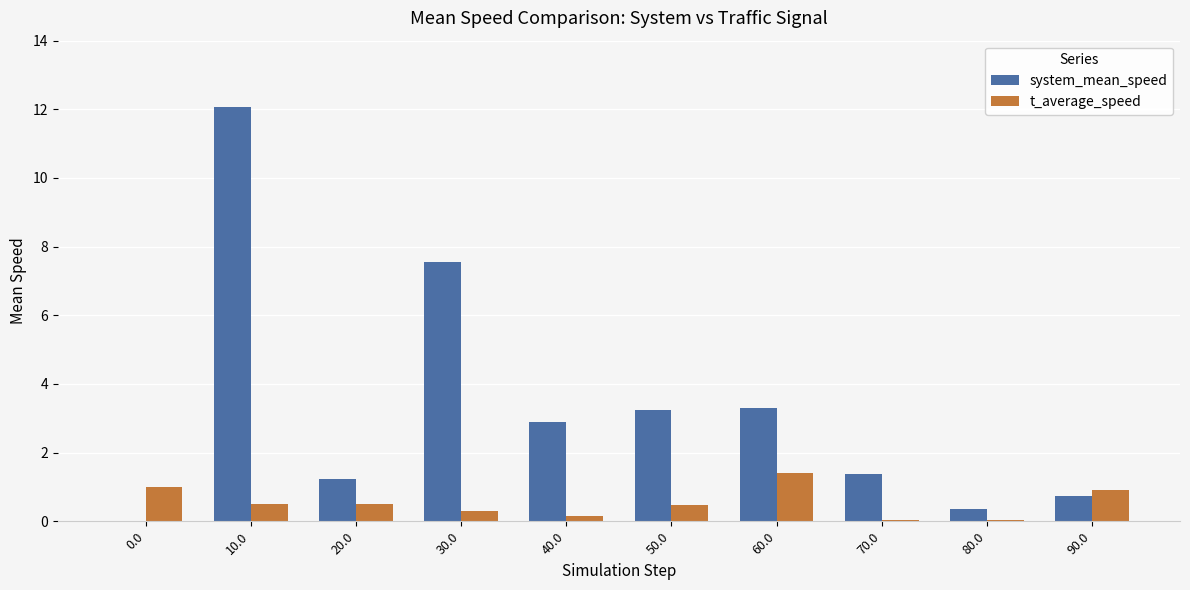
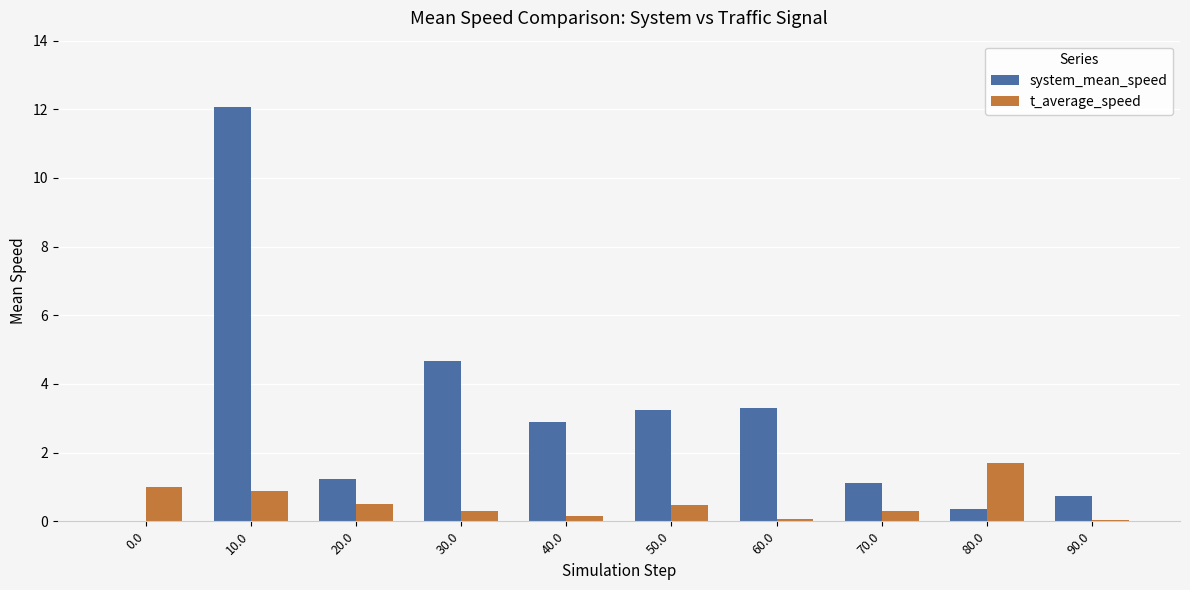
t_average_speed, 10.0: 0.5 -> 0.9
system_mean_speed, 30.0: 7.5 -> 4.7
t_average_speed, 60.0: 1.4 -> 0.1
system_mean_speed, 70.0: 1.4 -> 1.1
t_average_speed, 70.0: 0.1 -> 0.3
t_average_speed, 80.0: 0.0 -> 1.7
t_average_speed, 90.0: 0.9 -> 0.0
